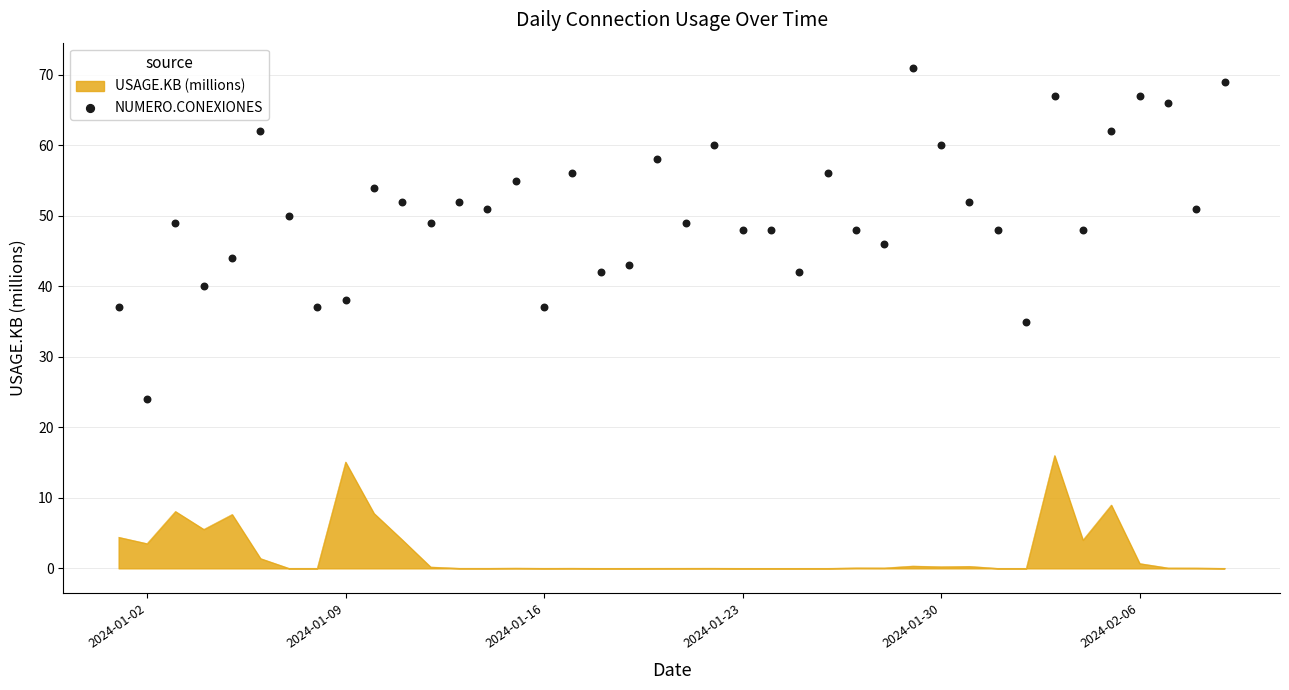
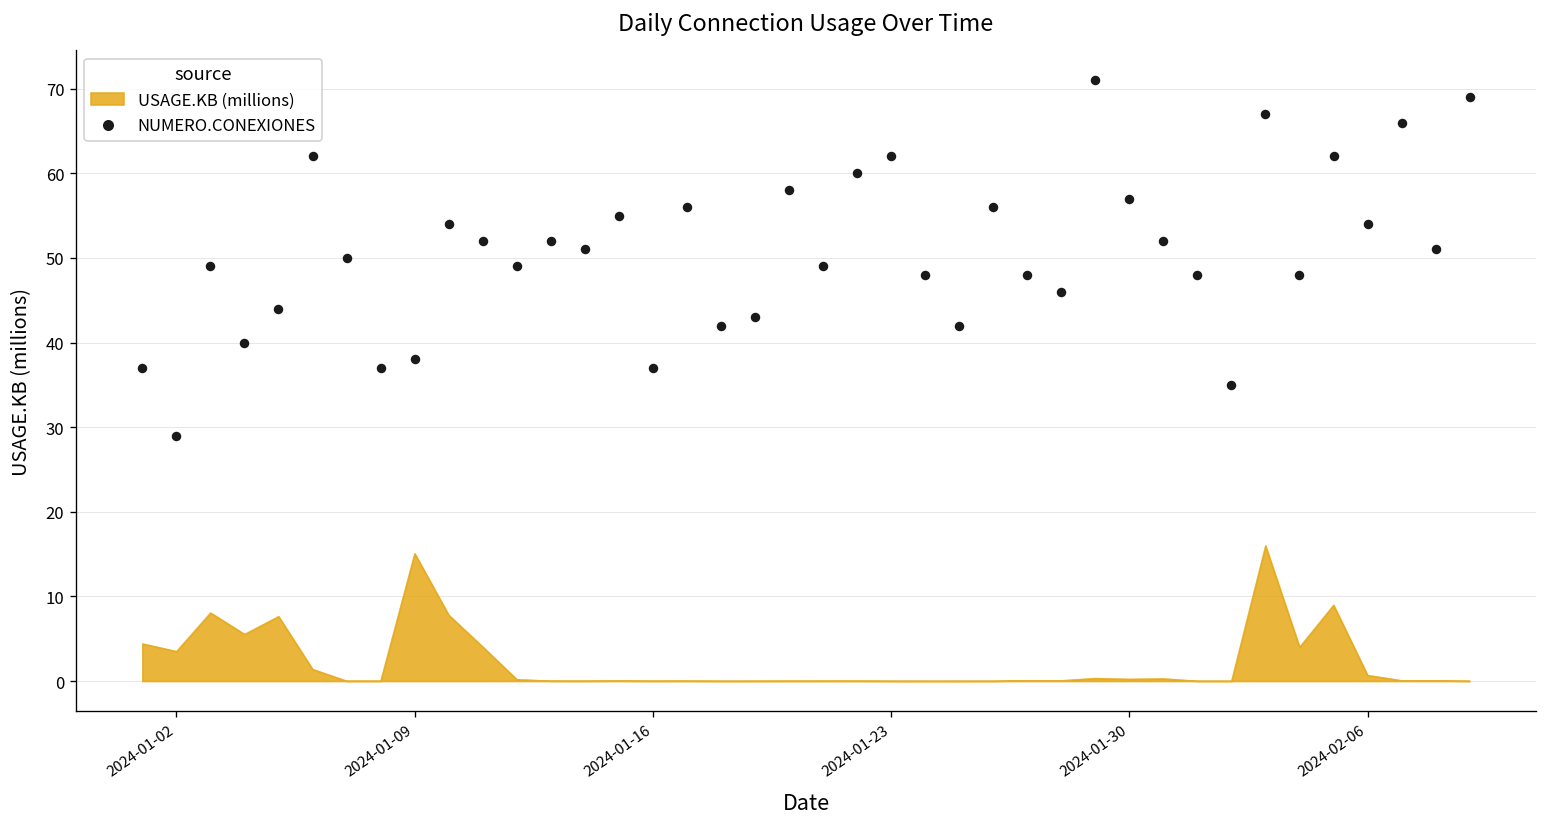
NUMERO.CONEXIONES, 2024-01-02: 24 -> 29
NUMERO.CONEXIONES, 2024-01-23: 48 -> 62
NUMERO.CONEXIONES, 2024-01-30: 60 -> 57
NUMERO.CONEXIONES, 2024-02-06: 67 -> 54
